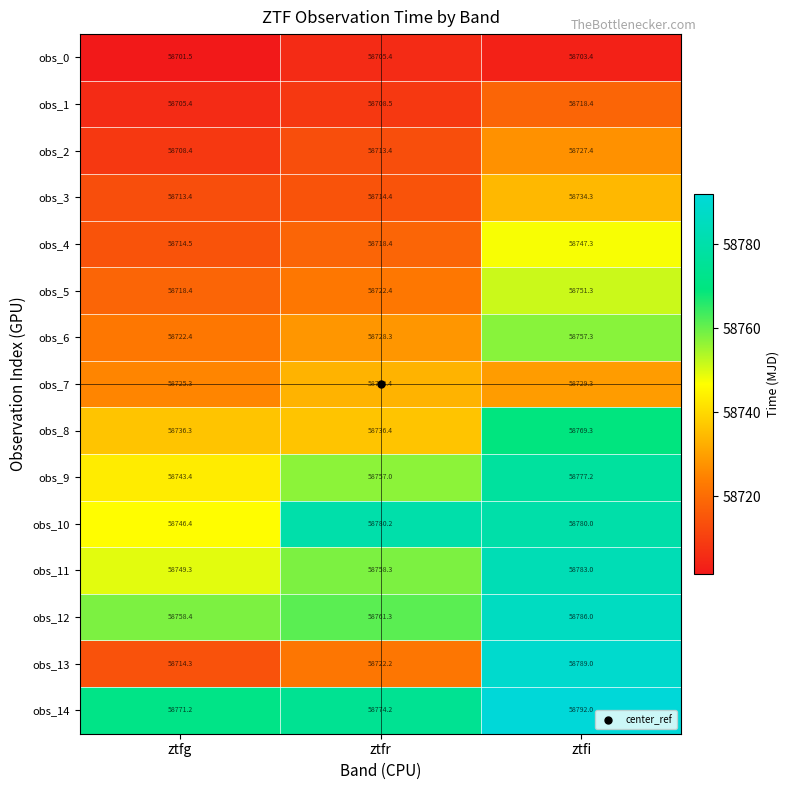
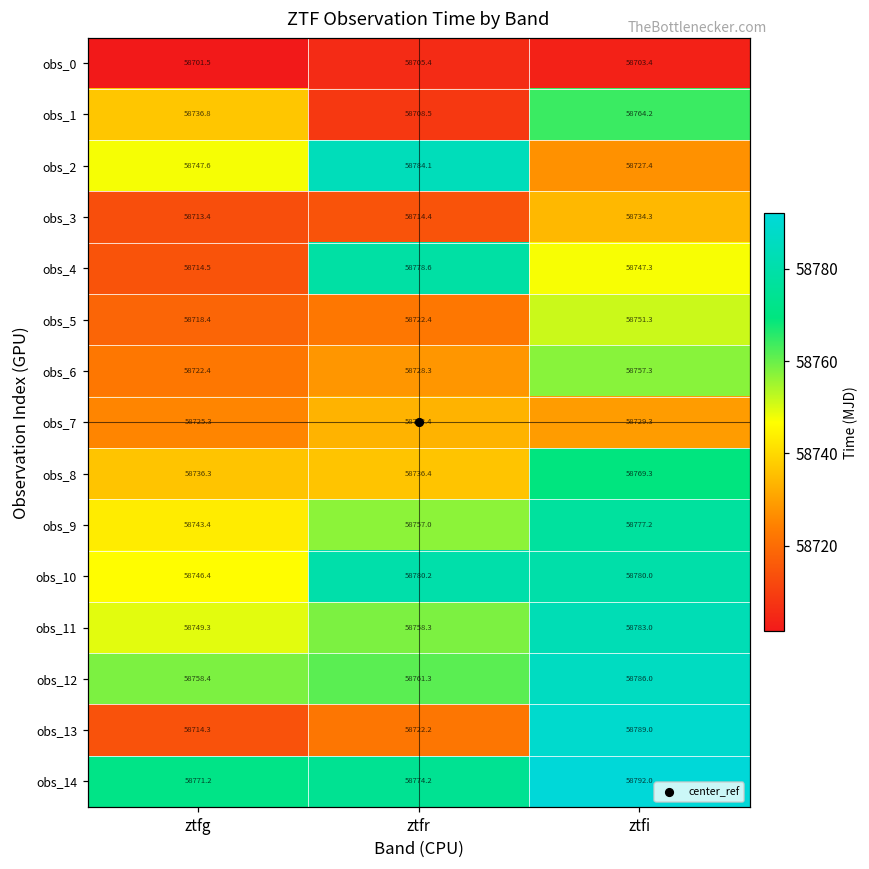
obs_1, ztfg: 58705.4 -> 58736.8
obs_1, ztfi: 58718.4 -> 58764.2
obs_2, ztfg: 58708.4 -> 58747.6
obs_2, ztfr: 58713.4 -> 58784.1
obs_4, ztfr: 58718.4 -> 58778.6
